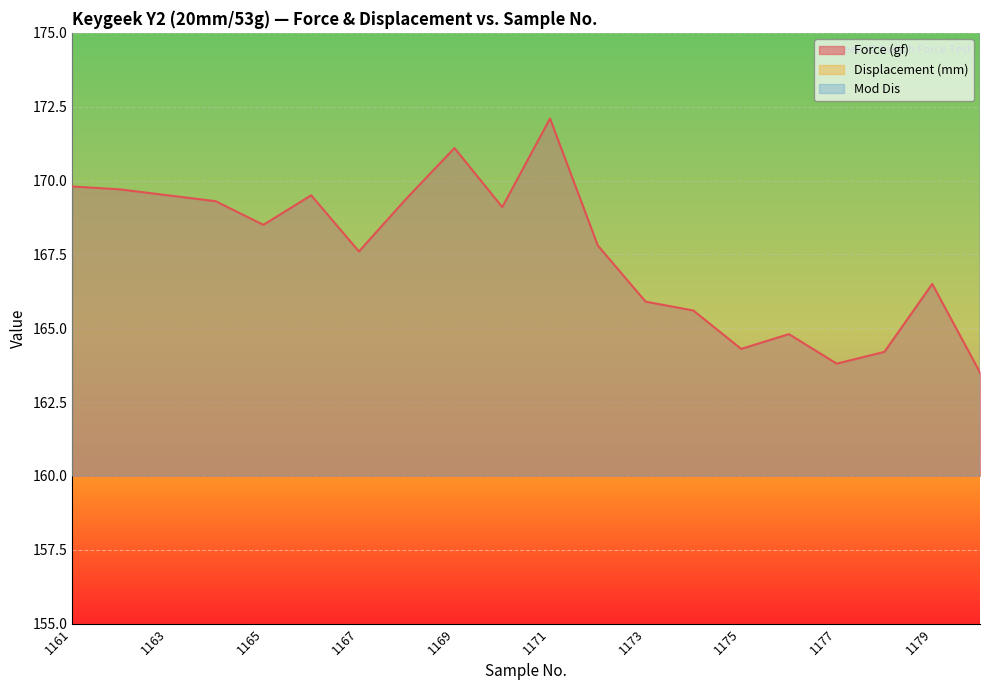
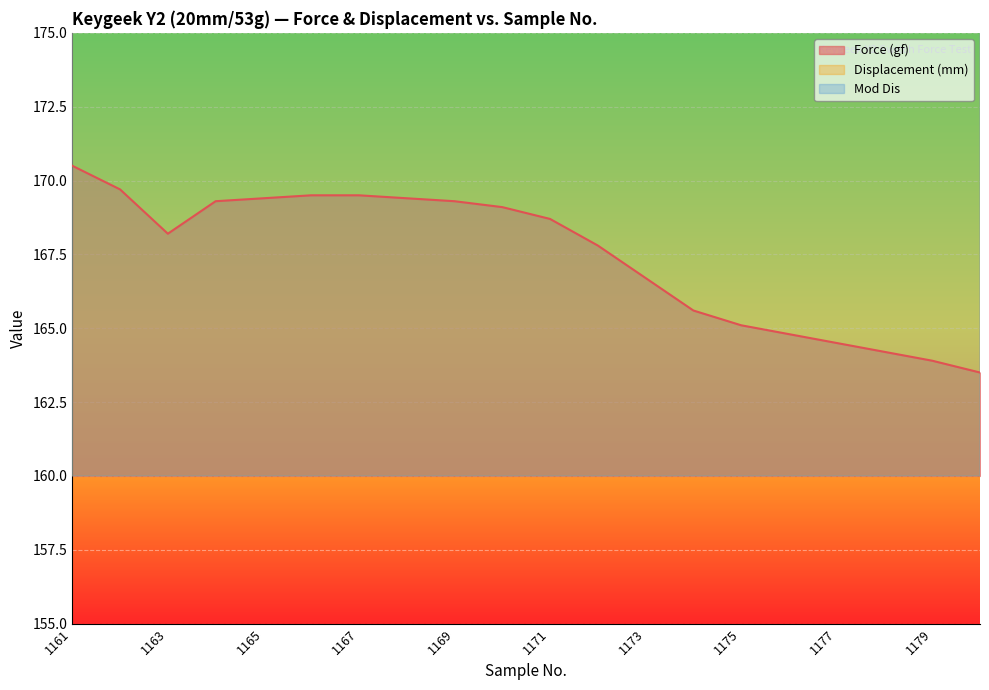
Force (gf), 1161: 169.8 -> 170.5
Force (gf), 1163: 169.5 -> 168.2
Force (gf), 1165: 168.5 -> 169.4
Force (gf), 1167: 167.6 -> 169.5
Force (gf), 1169: 171.1 -> 169.3
Force (gf), 1171: 172.1 -> 168.7
Force (gf), 1173: 165.9 -> 166.7
Force (gf), 1175: 164.3 -> 165.1
Force (gf), 1177: 163.8 -> 164.5
Force (gf), 1179: 166.5 -> 163.9
